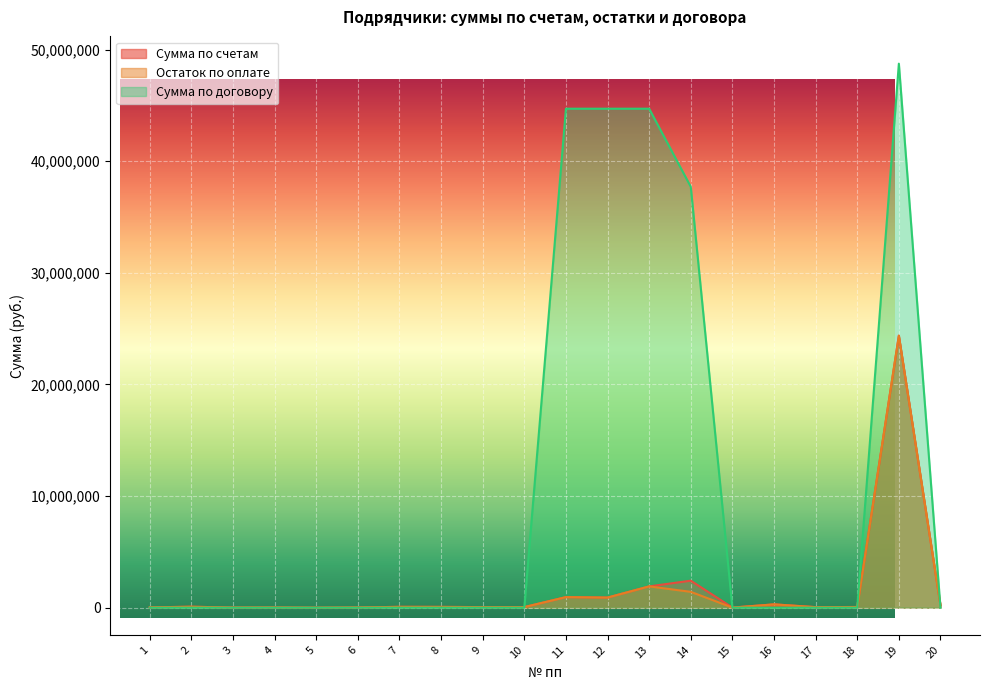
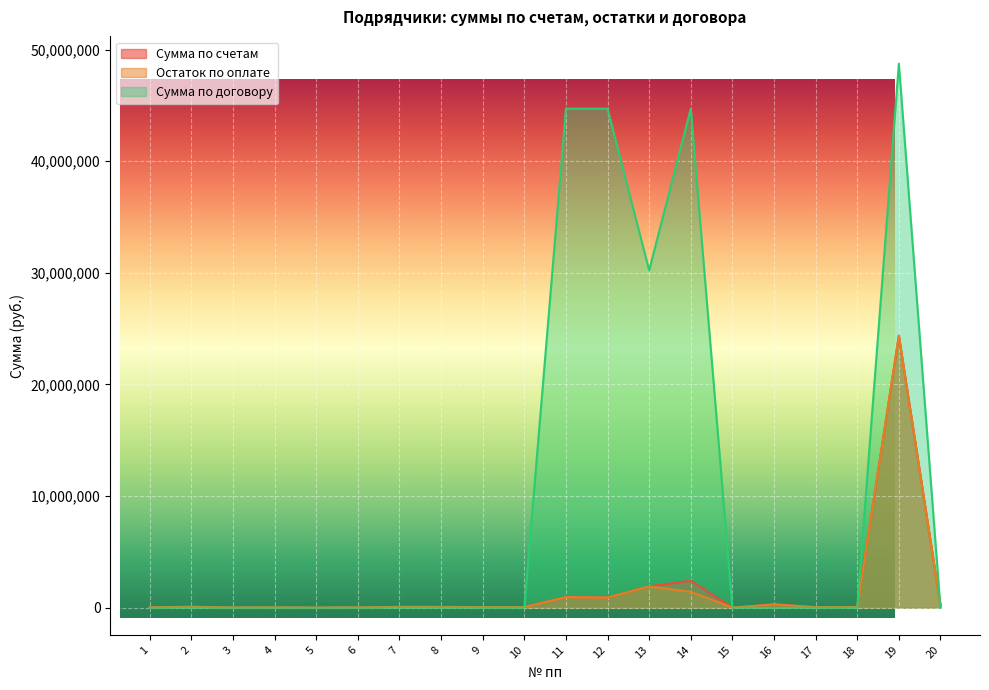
Подрядчики: суммы по счетам, остатки и договора, Сумма по договору, 13: 44,700,000 -> 30,200,000
Подрядчики: суммы по счетам, остатки и договора, Сумма по договору, 14: 37,700,000 -> 44,700,000
